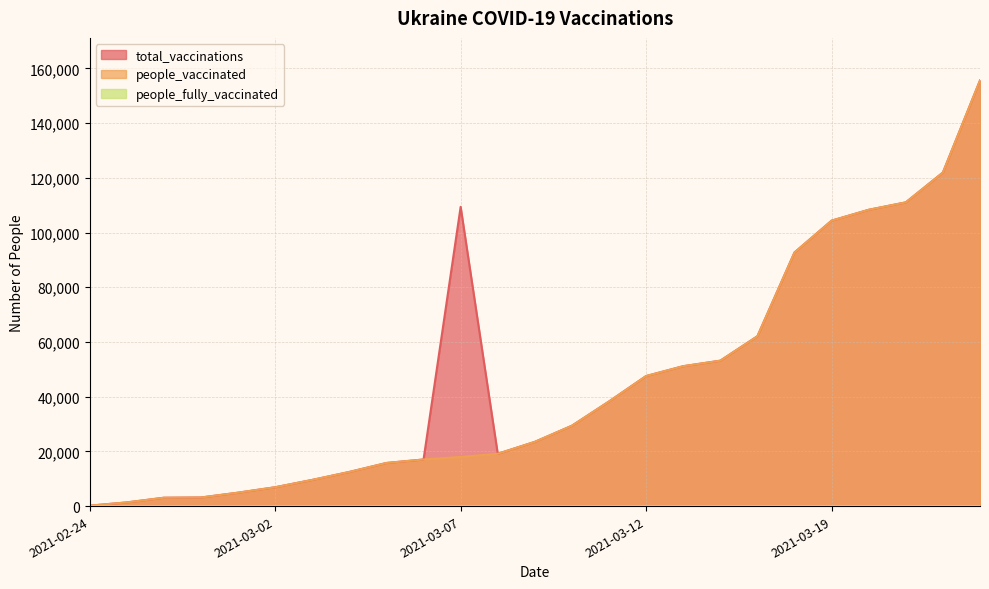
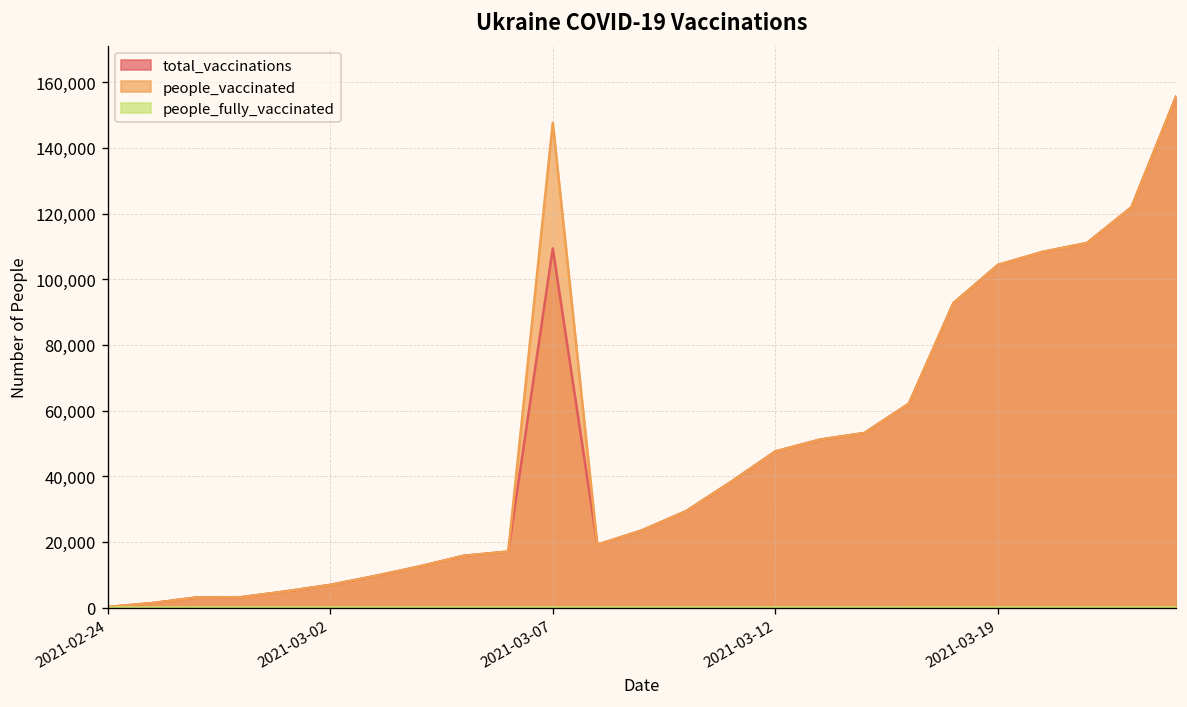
people_vaccinated, 2021-03-07: 18,000 -> 148,000
